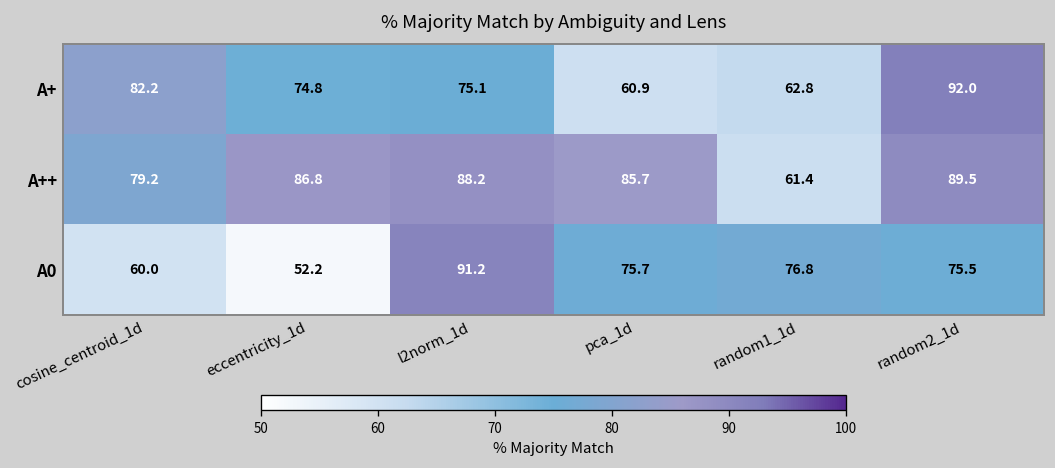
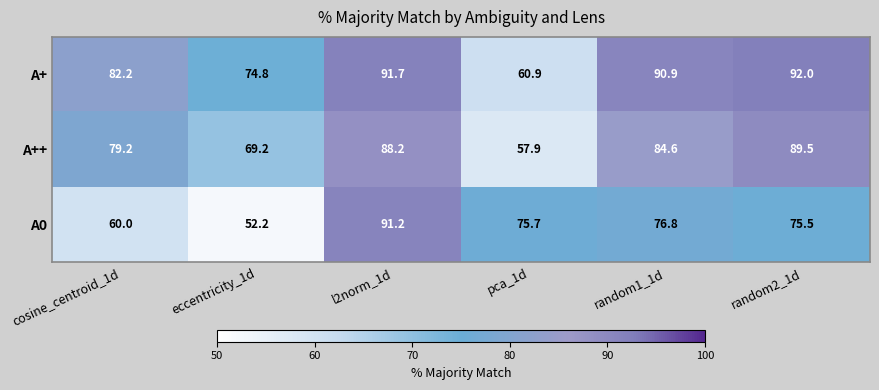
A+, l2norm_1d: 75.1 -> 91.7
A+, random1_1d: 62.8 -> 90.9
A++, eccentricity_1d: 86.8 -> 69.2
A++, pca_1d: 85.7 -> 57.9
A++, random1_1d: 61.4 -> 84.6
